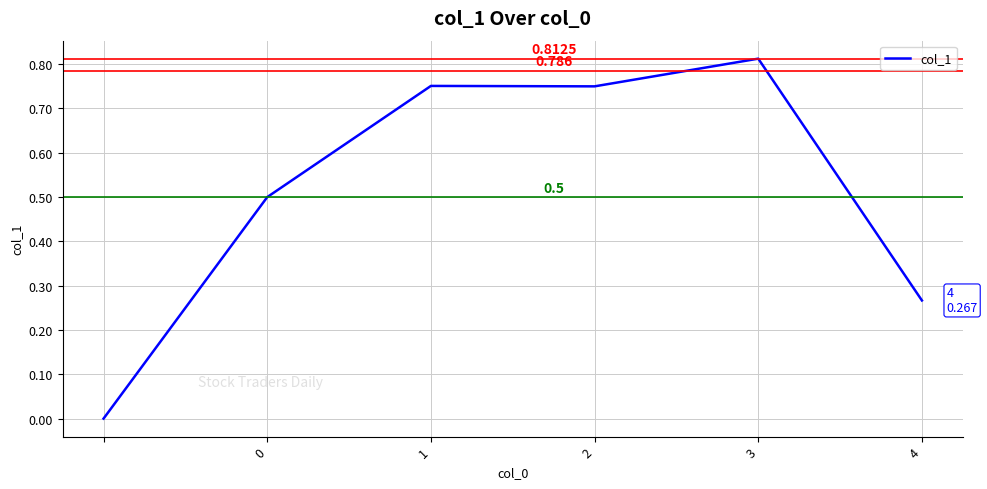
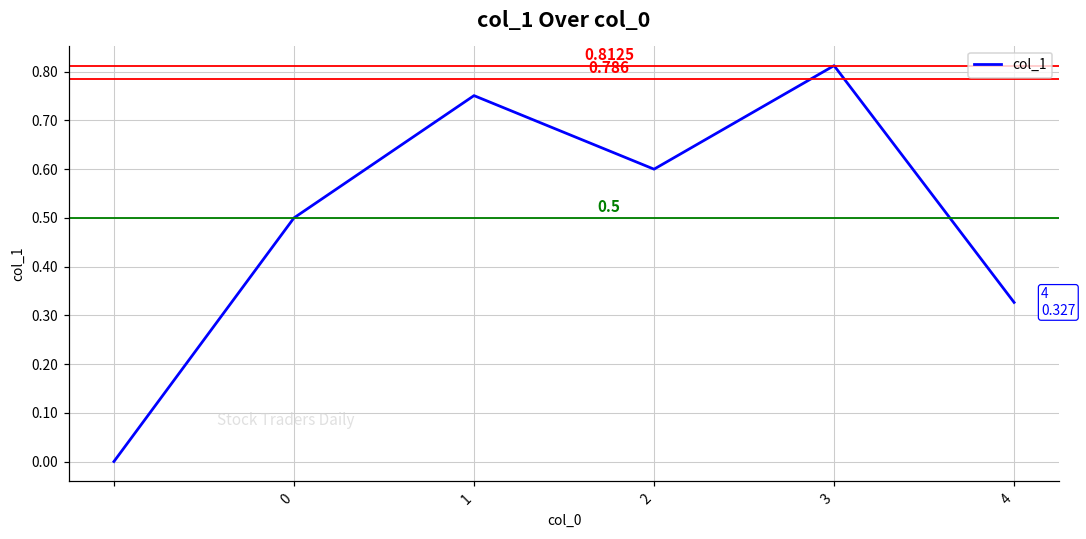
2: 0.75 -> 0.60
4: 0.267 -> 0.327
